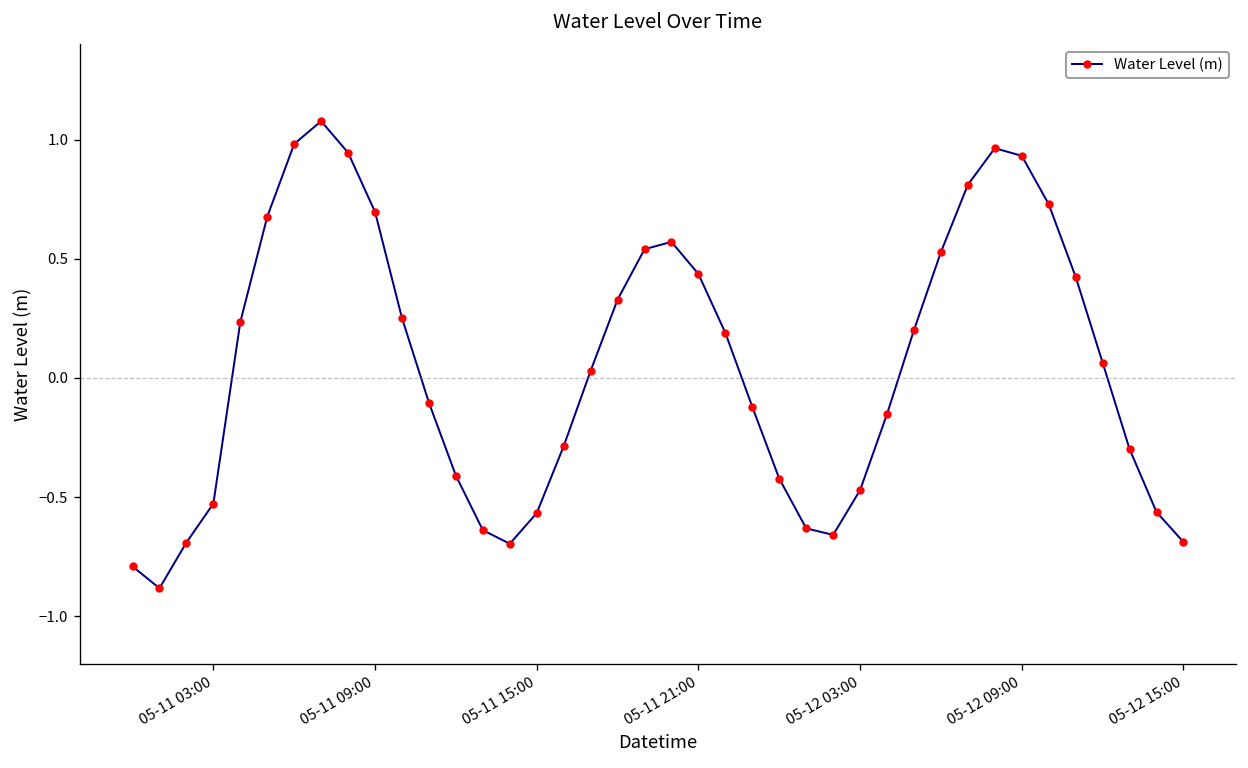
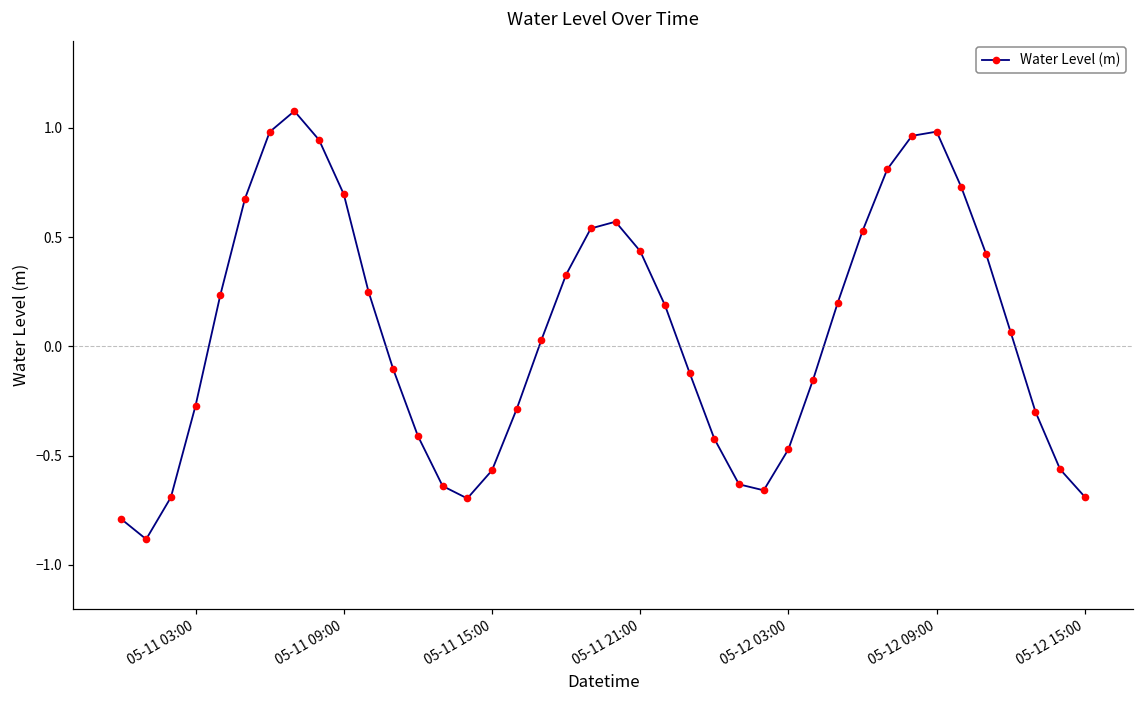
05-11 03:00: -0.53 -> -0.27
05-12 09:00: 0.93 -> 0.98
